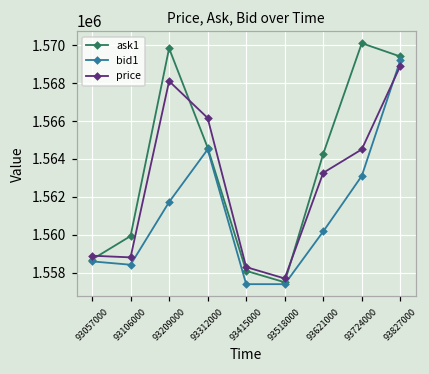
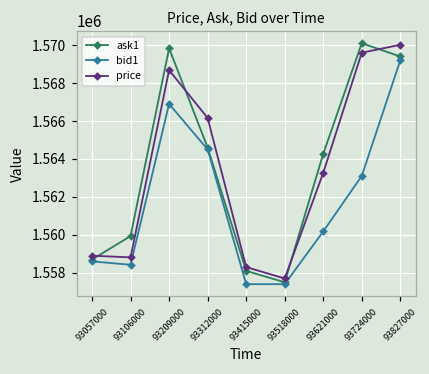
bid1, 93209000: 1561700 -> 1566900
price, 93209000: 1568100 -> 1568700
price, 93724000: 1564500 -> 1569600
price, 93827000: 1568900 -> 1570000
